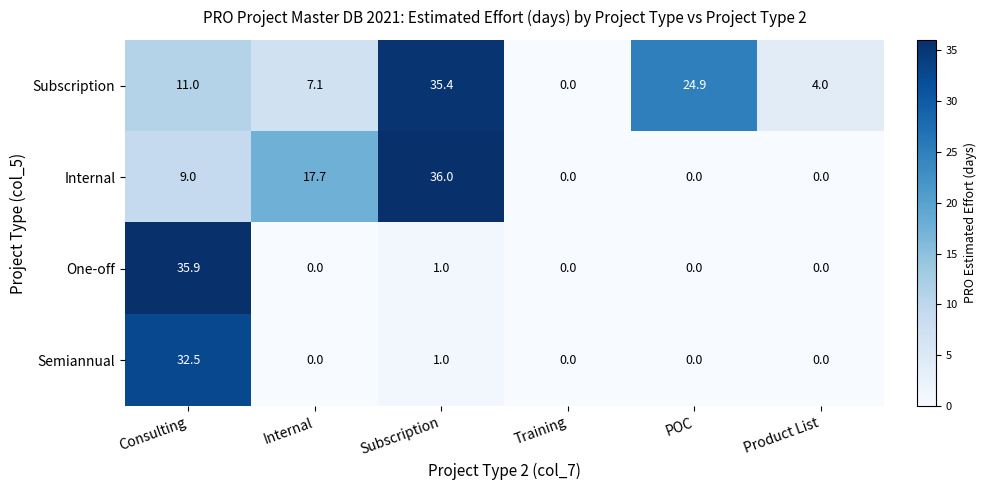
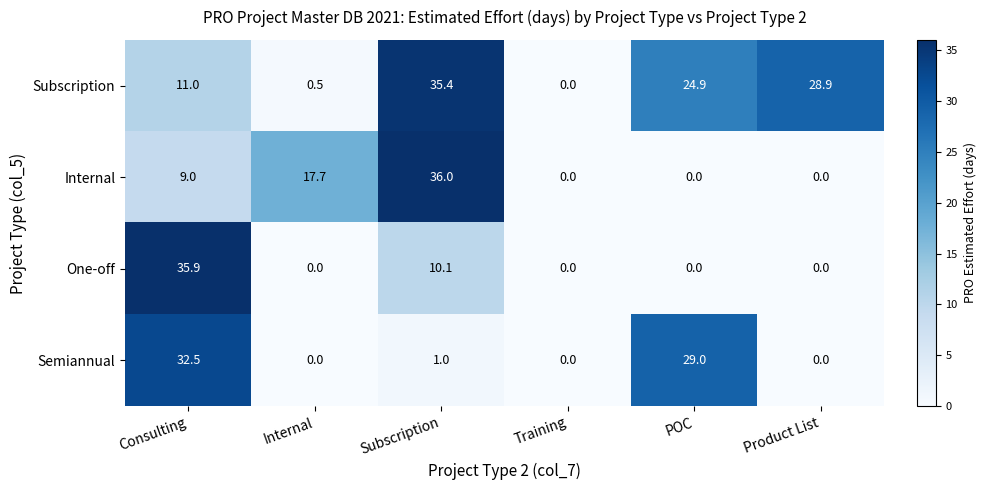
Subscription, Internal: 7.1 -> 0.5
Subscription, Product List: 4.0 -> 28.9
One-off, Subscription: 1.0 -> 10.1
Semiannual, POC: 0.0 -> 29.0
